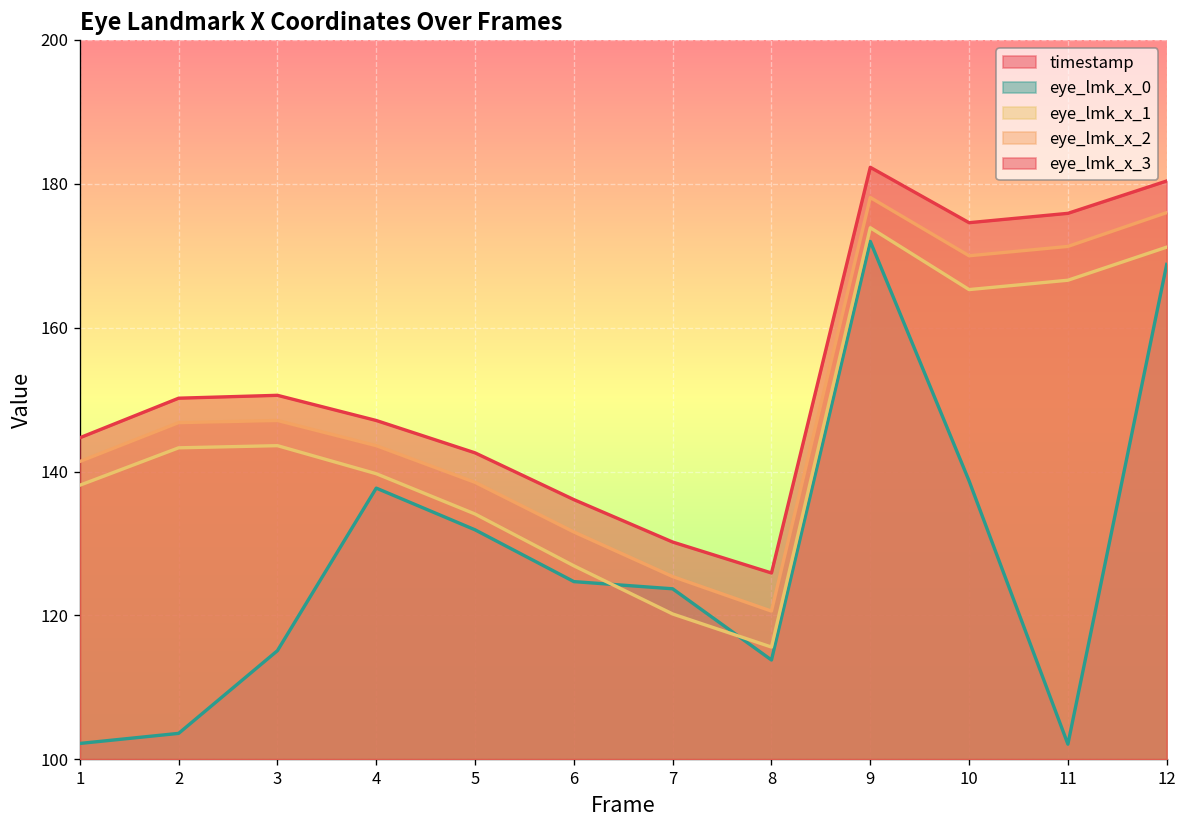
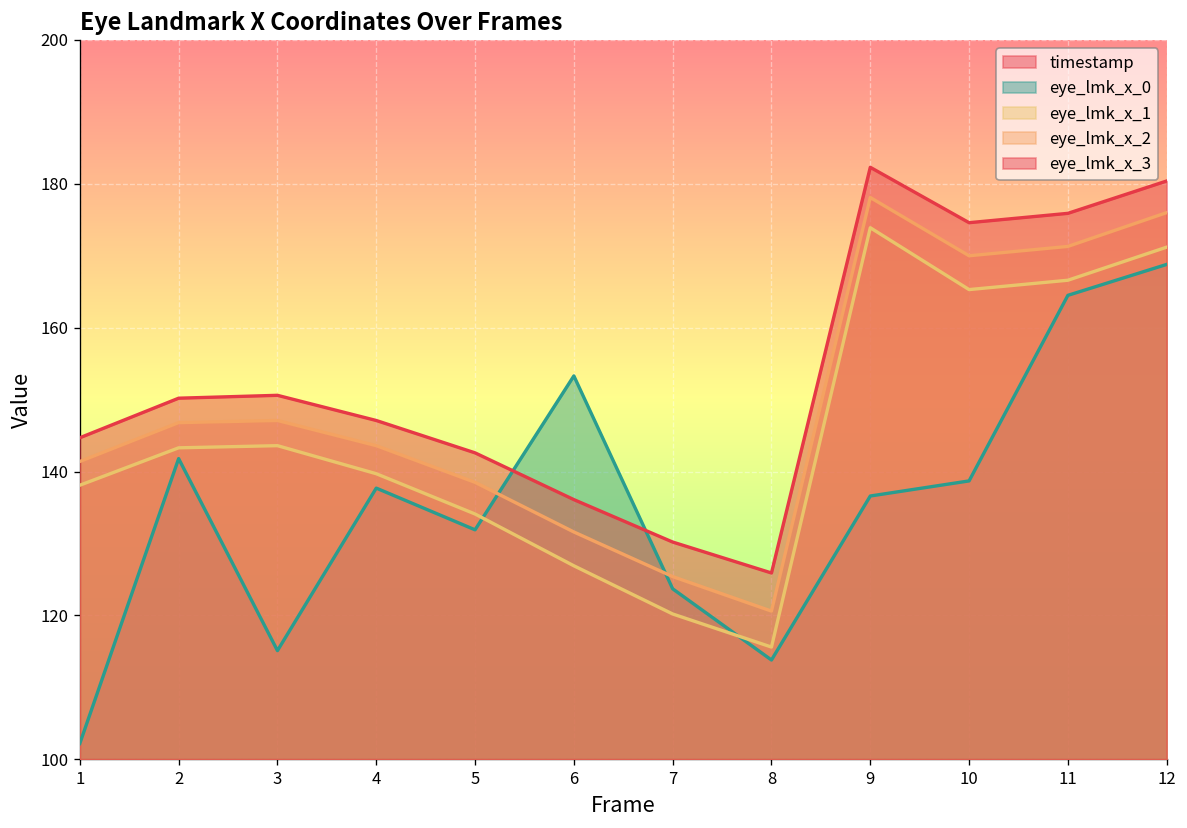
eye_lmk_x_0, 2: 104 -> 142
eye_lmk_x_0, 6: 125 -> 153
eye_lmk_x_0, 9: 172 -> 137
eye_lmk_x_0, 11: 102 -> 165
